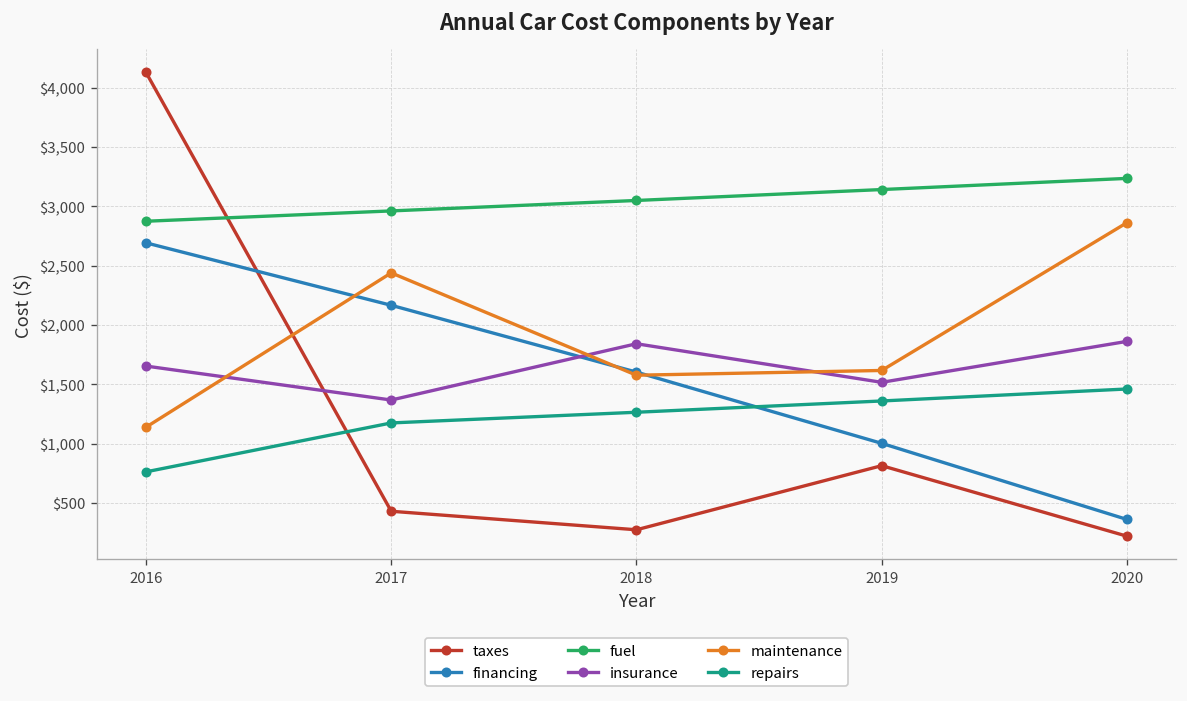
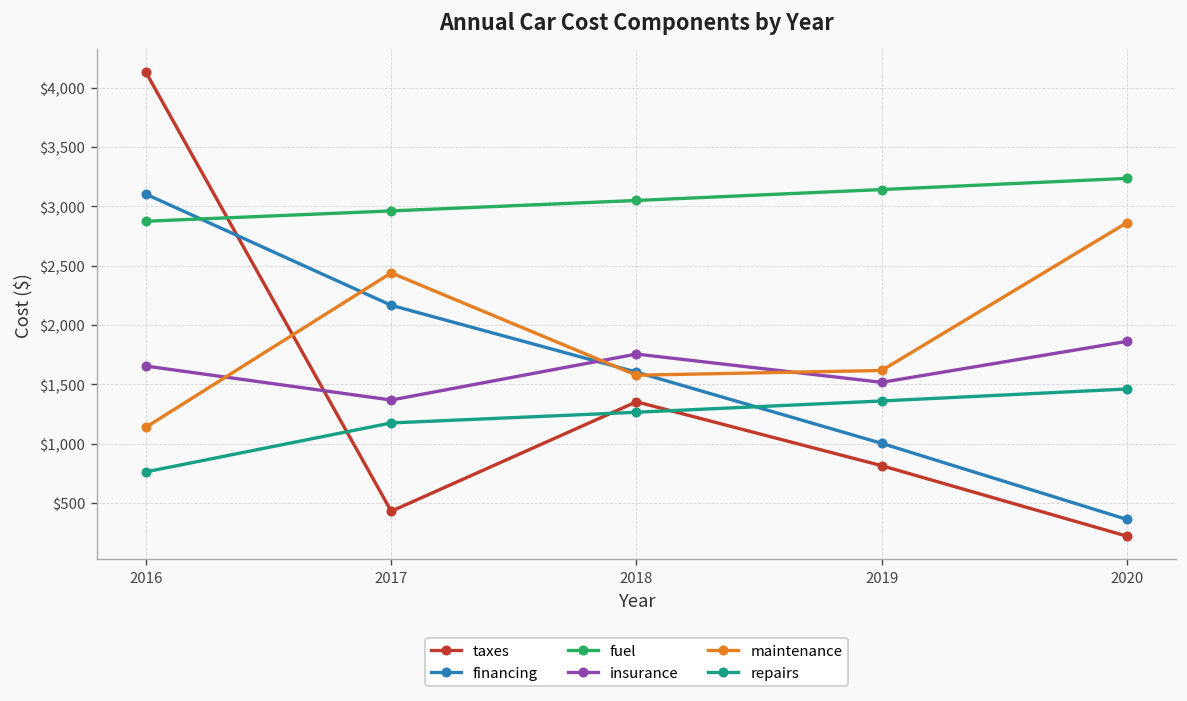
financing, 2016: $2,700 -> $3,100
taxes, 2018: $300 -> $1,400
insurance, 2018: $1,840 -> $1,760
